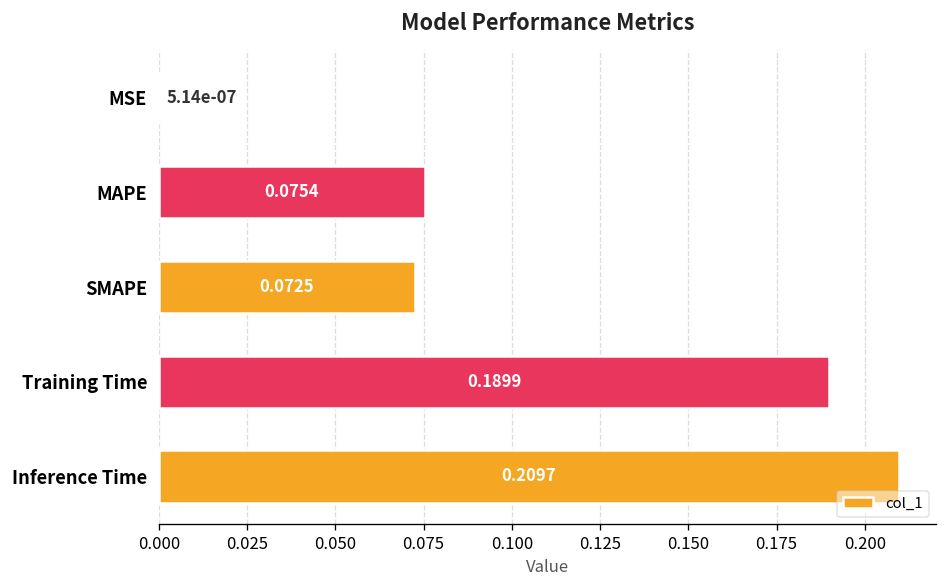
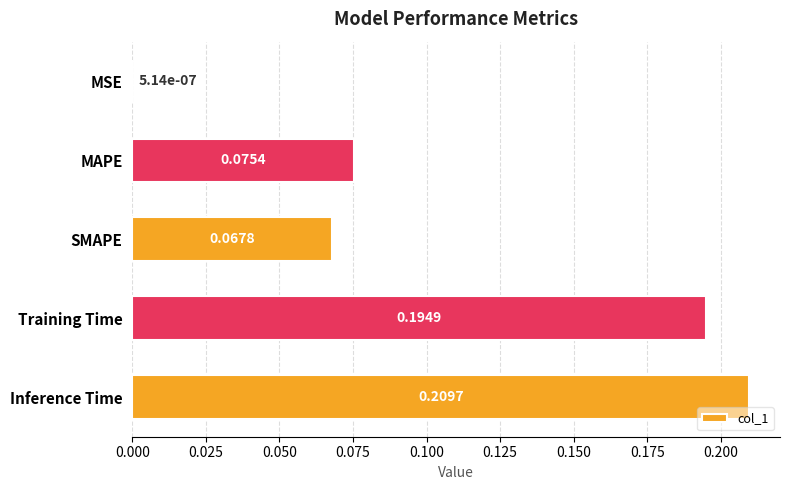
SMAPE: 0.0725 -> 0.0678
Training Time: 0.1899 -> 0.1949
